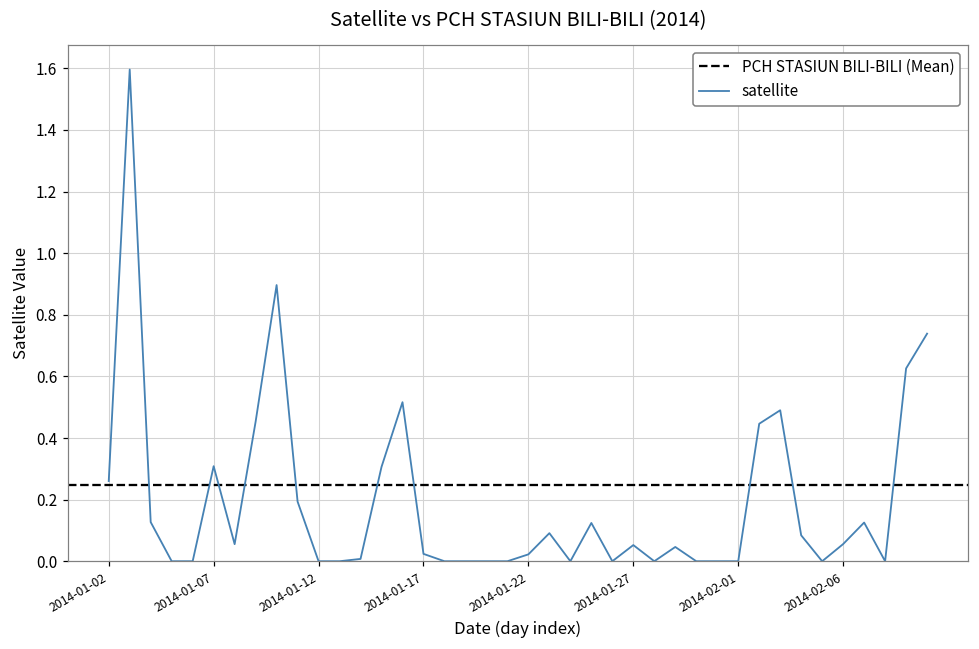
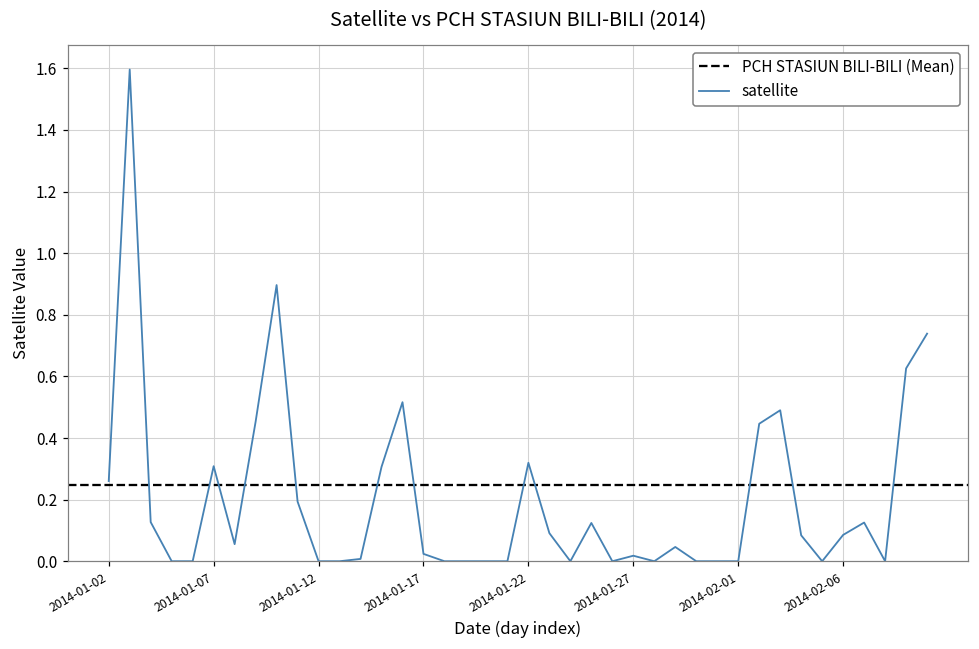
2014-01-22: 0.02 -> 0.32
2014-01-27: 0.05 -> 0.02
2014-02-06: 0.06 -> 0.09
